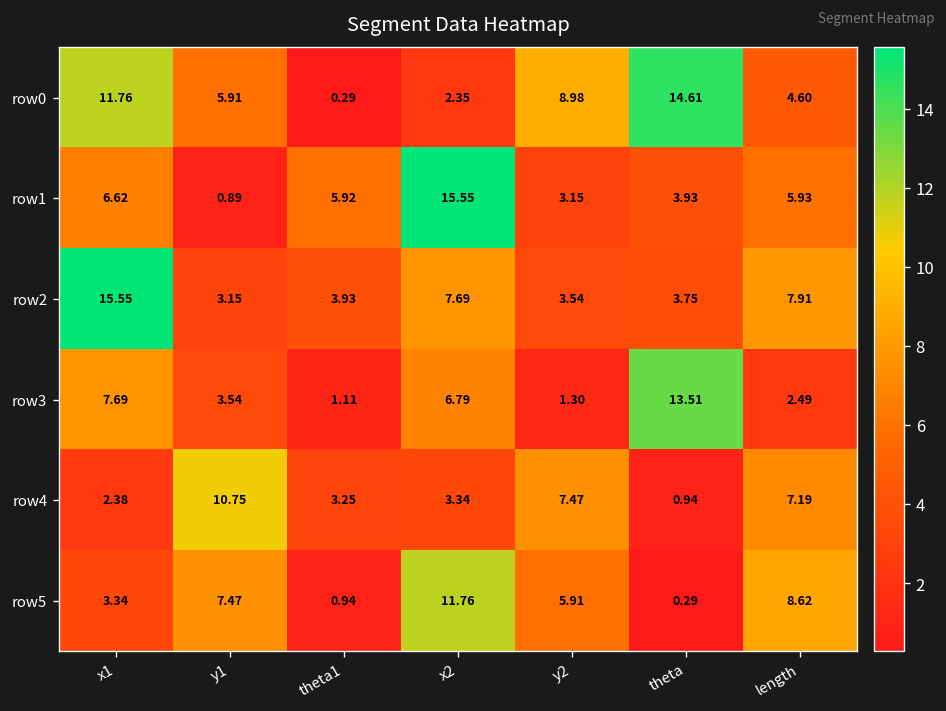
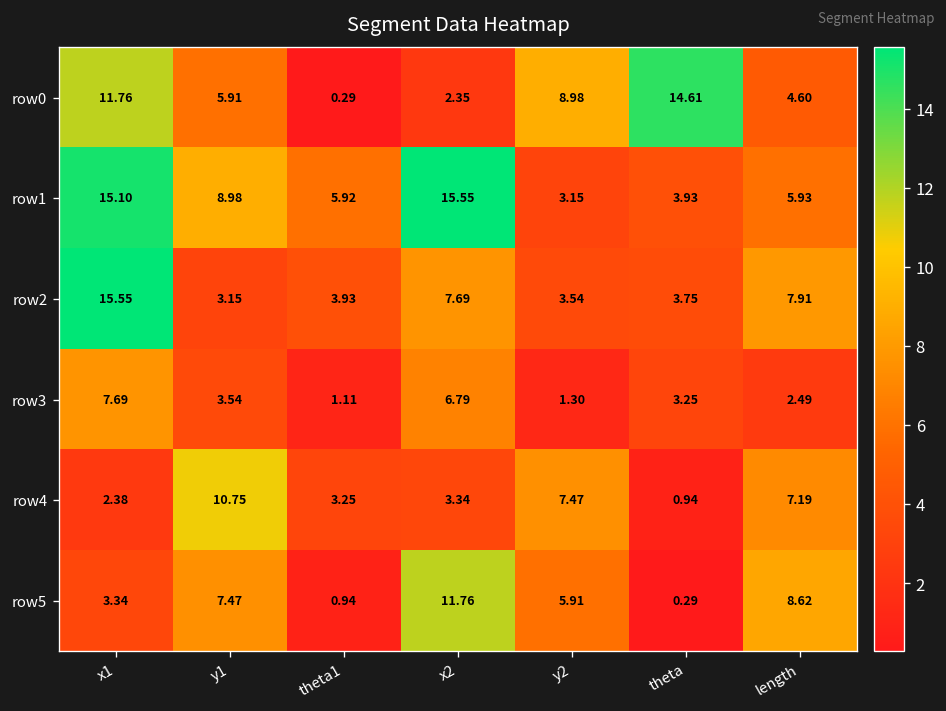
row1, x1: 6.62 -> 15.10
row1, y1: 0.89 -> 8.98
row3, theta: 13.51 -> 3.25
